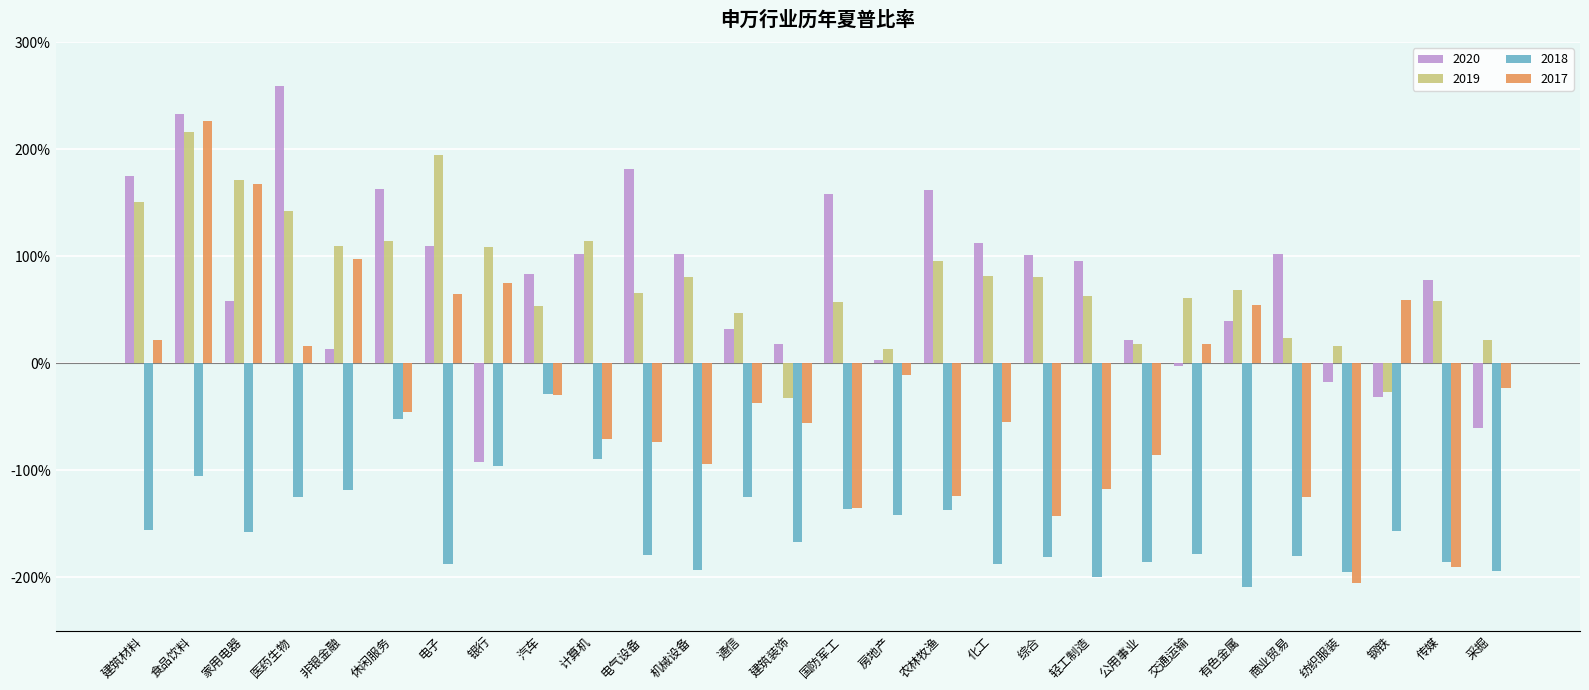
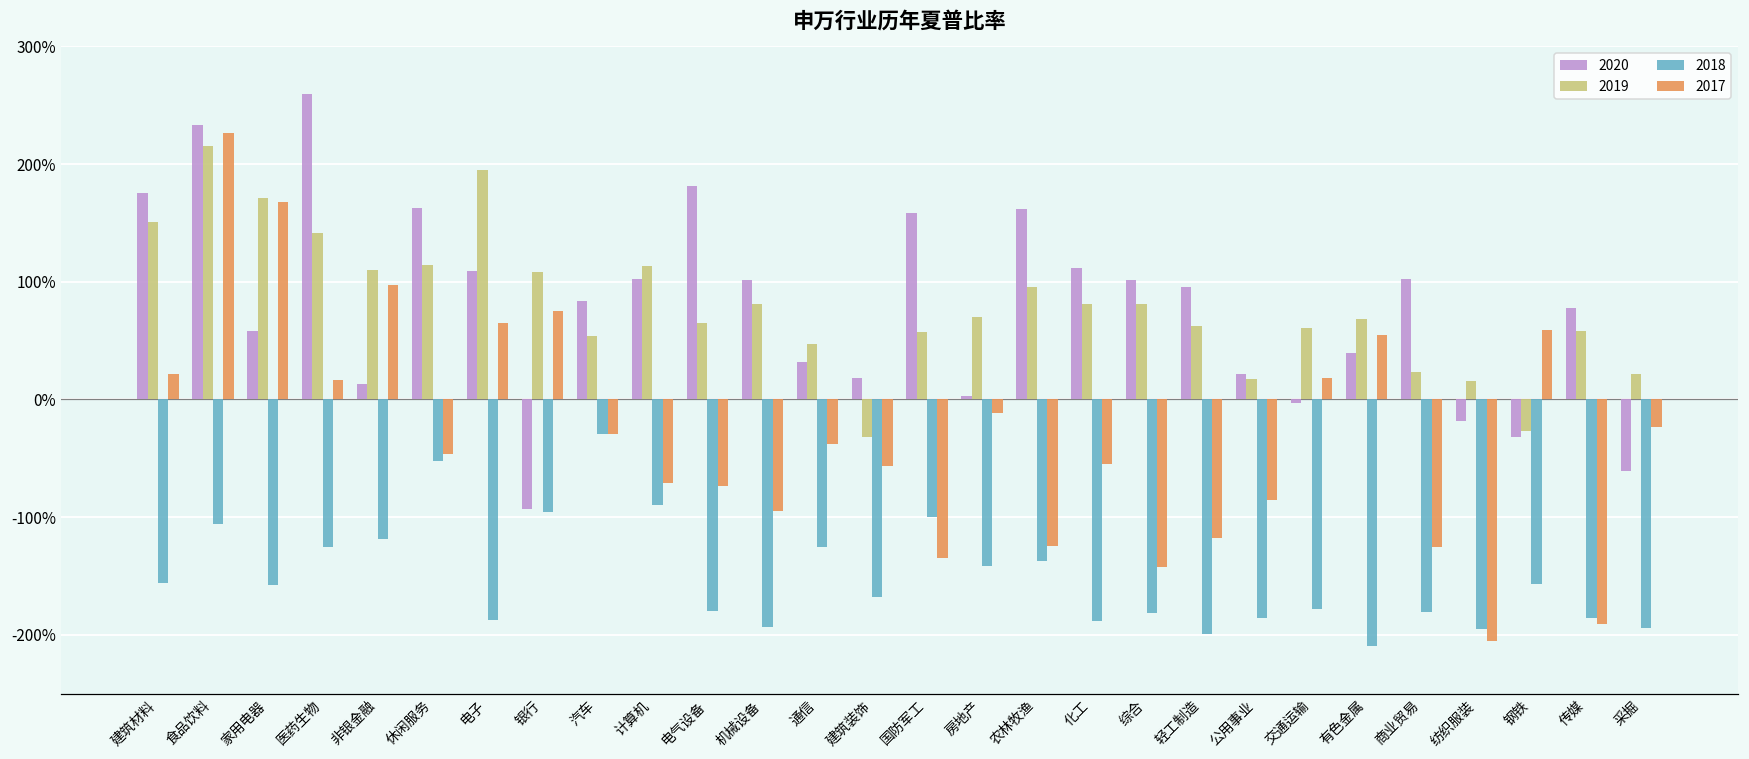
2018, 国防军工: -136% -> -100%
2019, 房地产: 14% -> 70%
